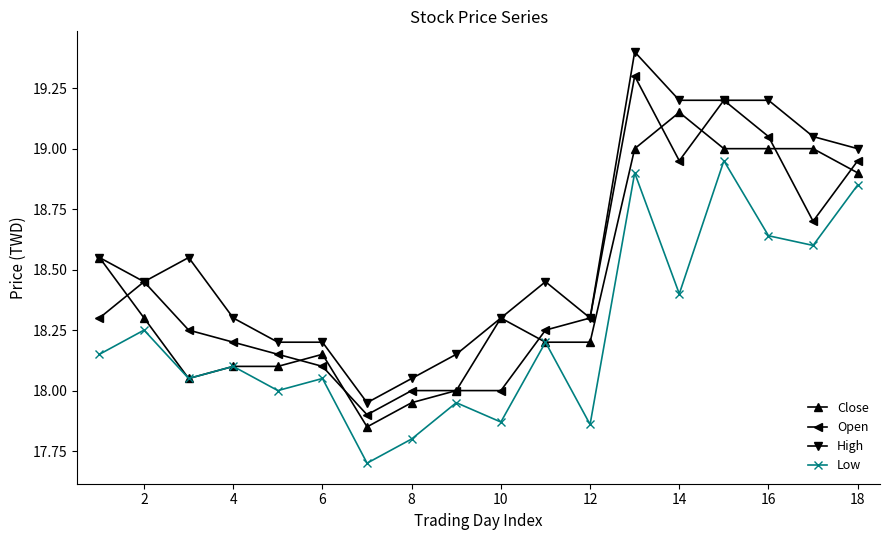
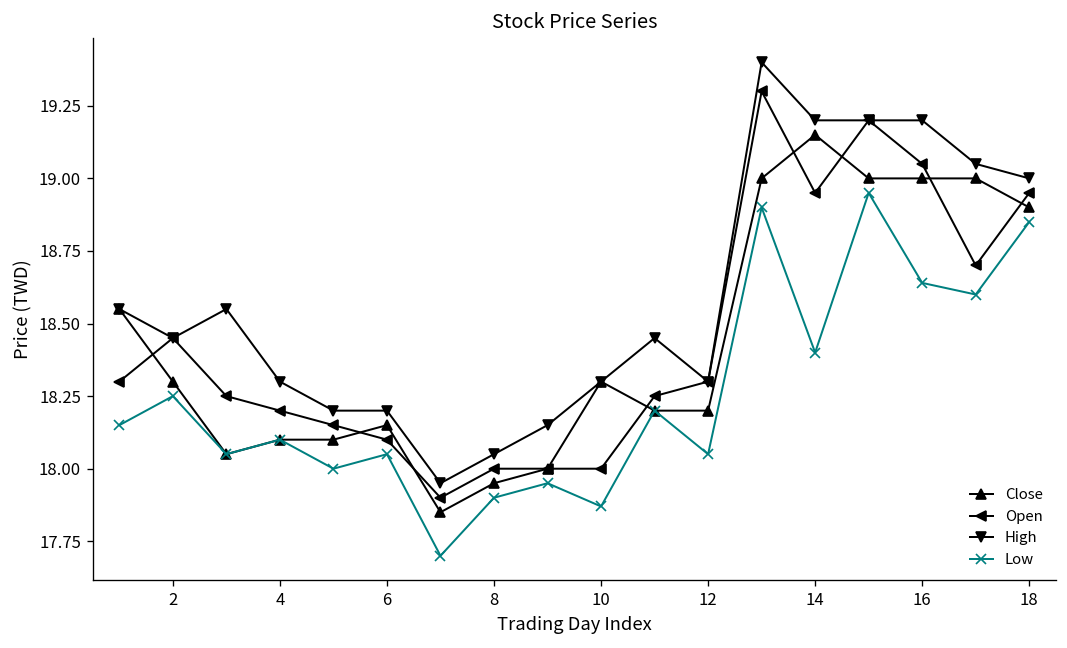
Low, 8: 17.8 -> 17.9
Low, 12: 17.86 -> 18.05
